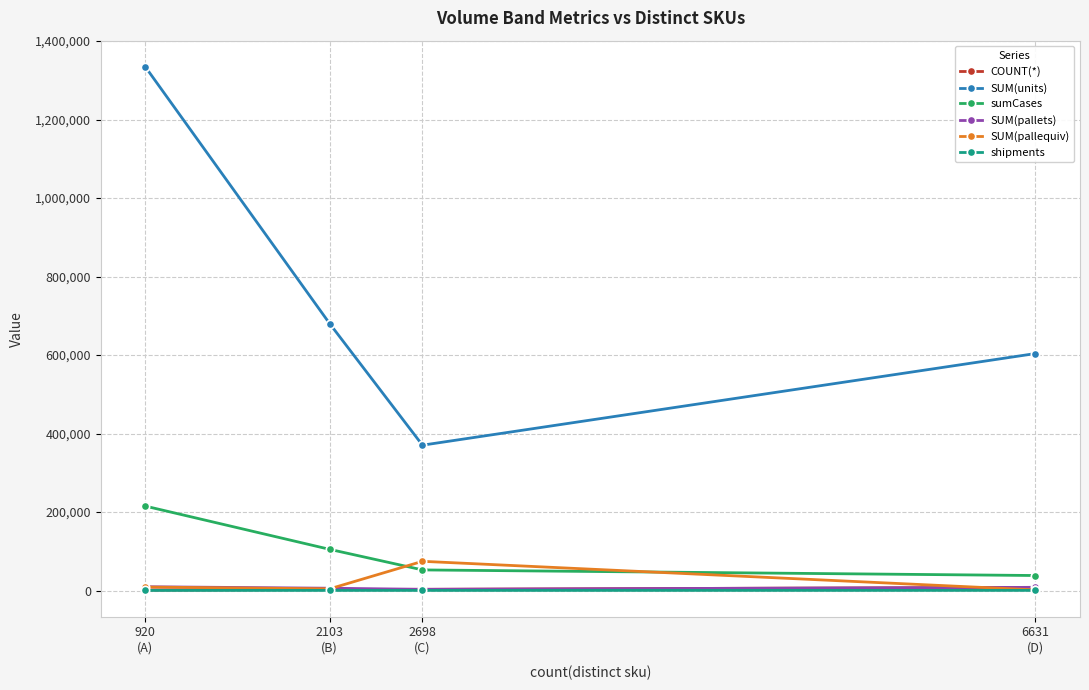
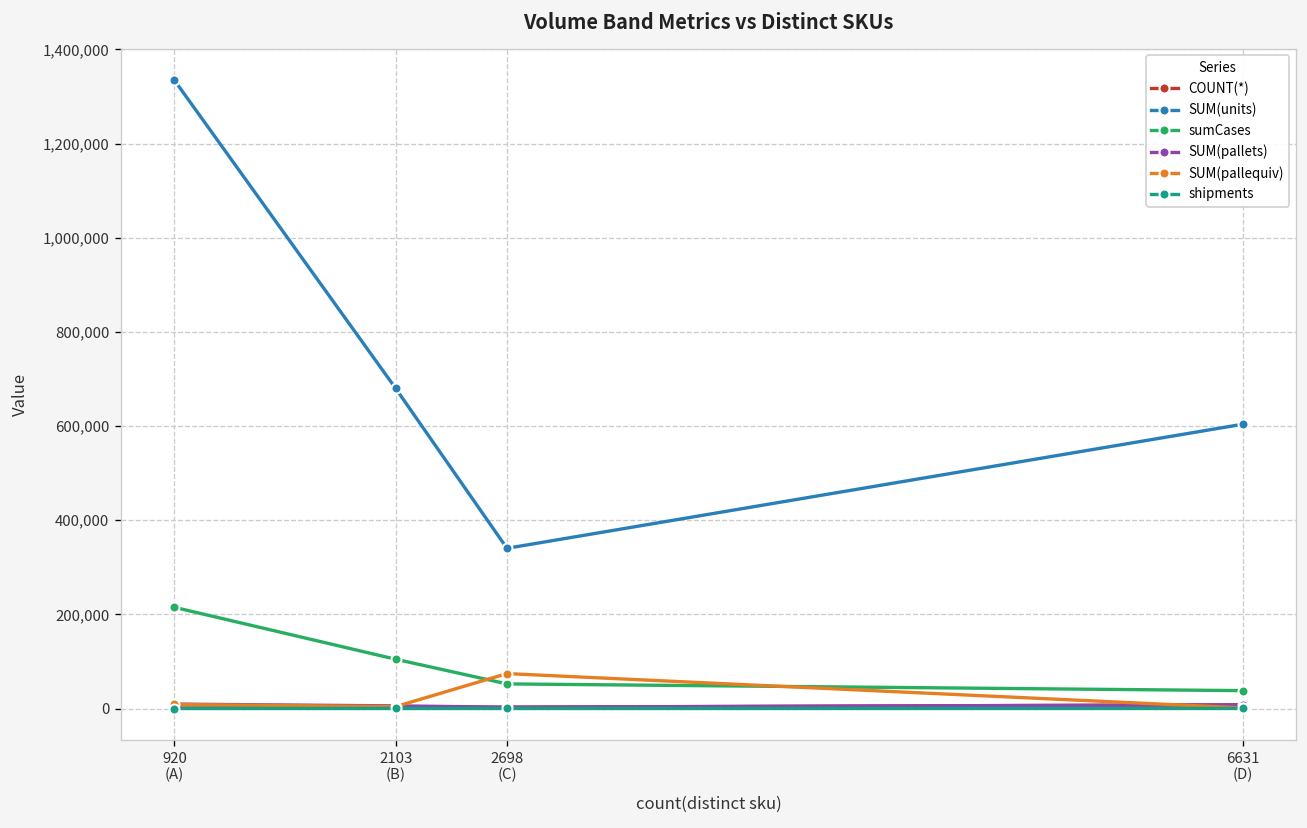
SUM(units), 2698 (C): 370,000 -> 340,000
